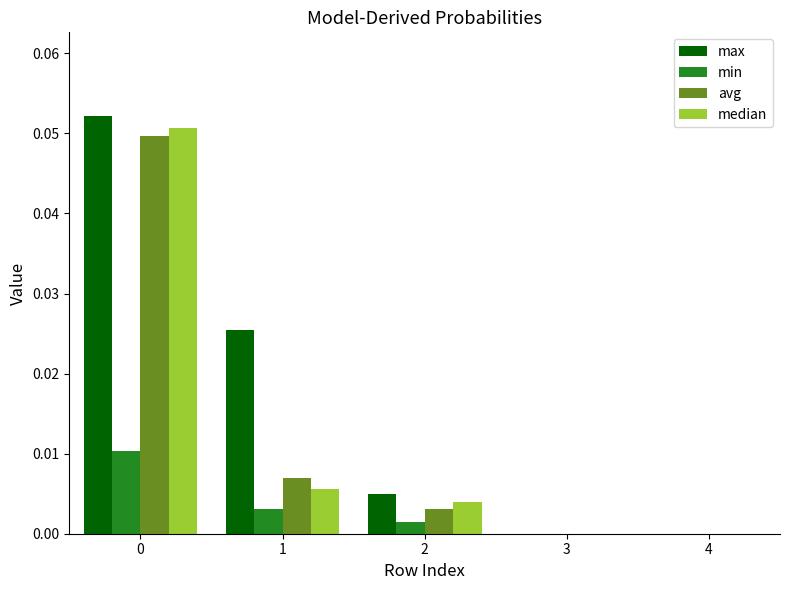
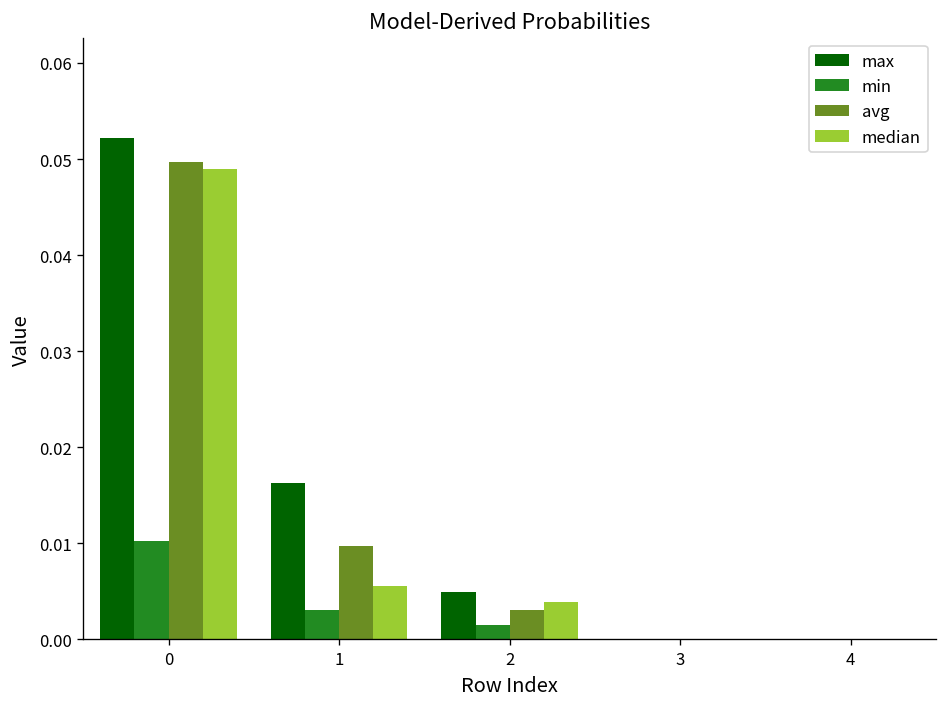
median, 0: 0.051 -> 0.049
max, 1: 0.025 -> 0.016
avg, 1: 0.007 -> 0.010
